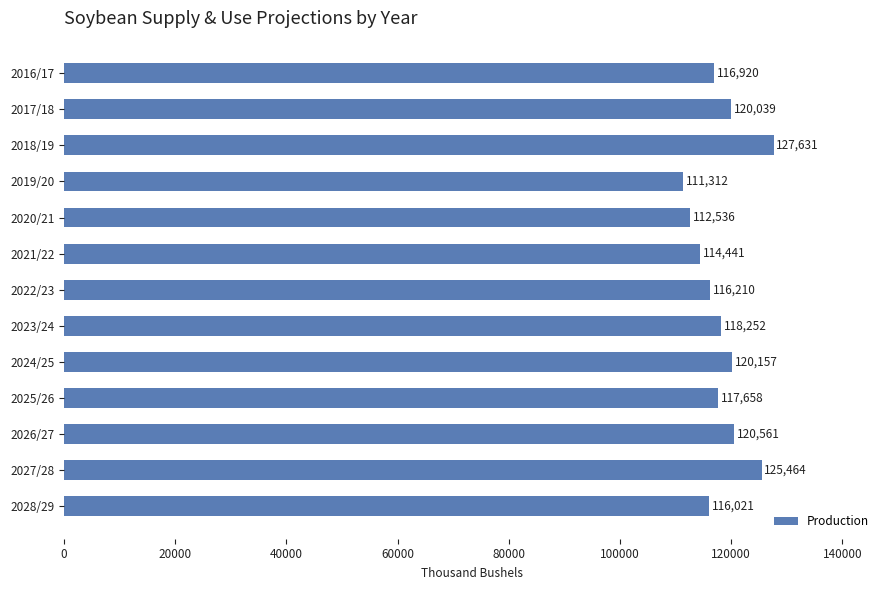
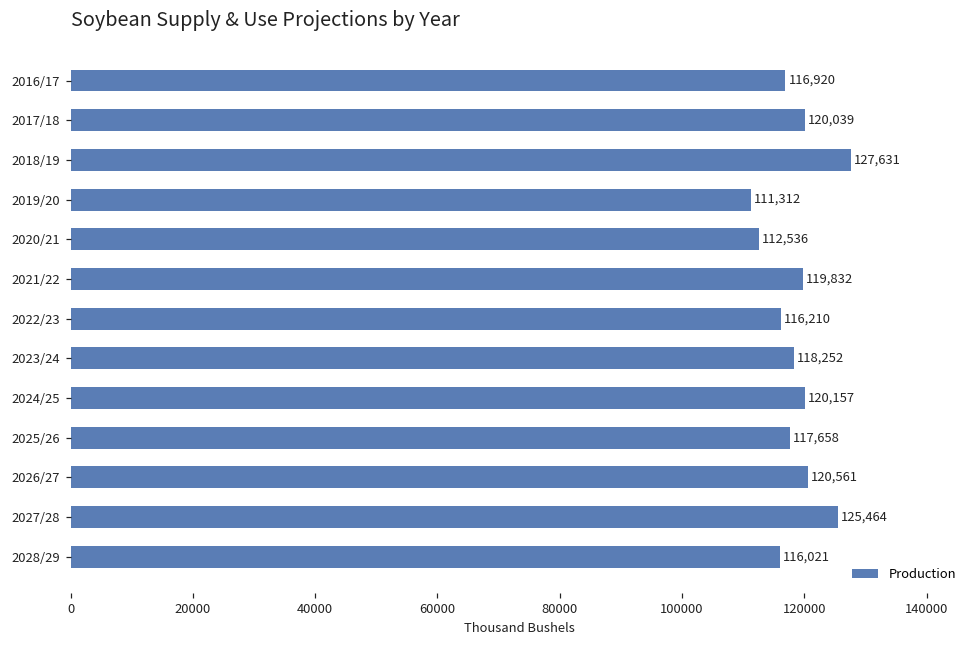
2021/22: 114,441 -> 119,832
